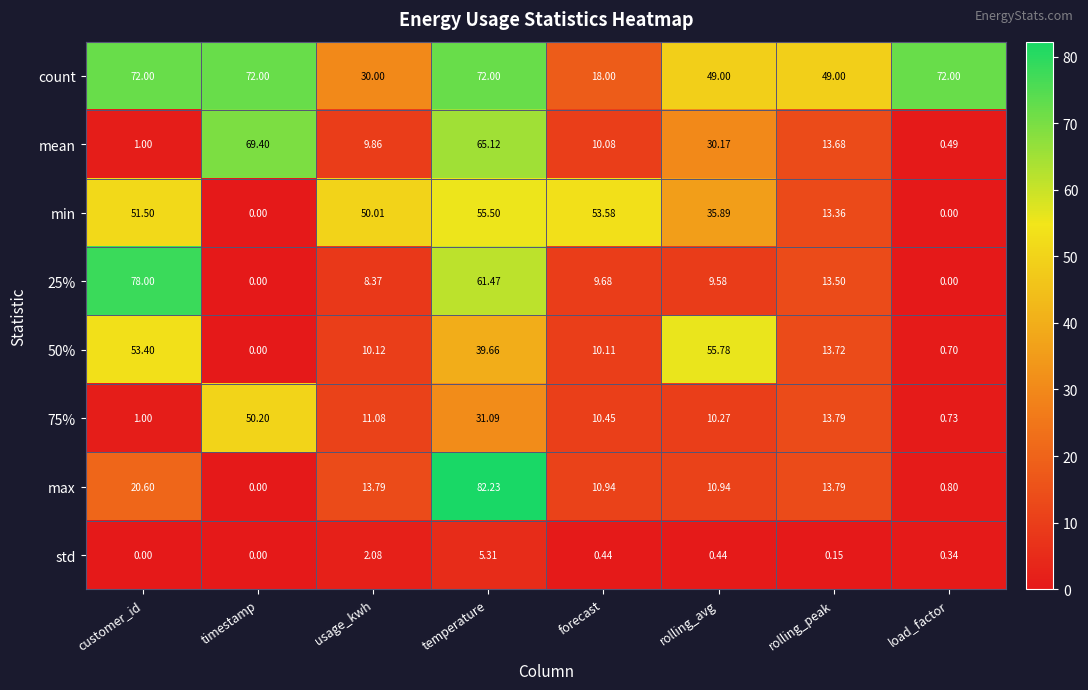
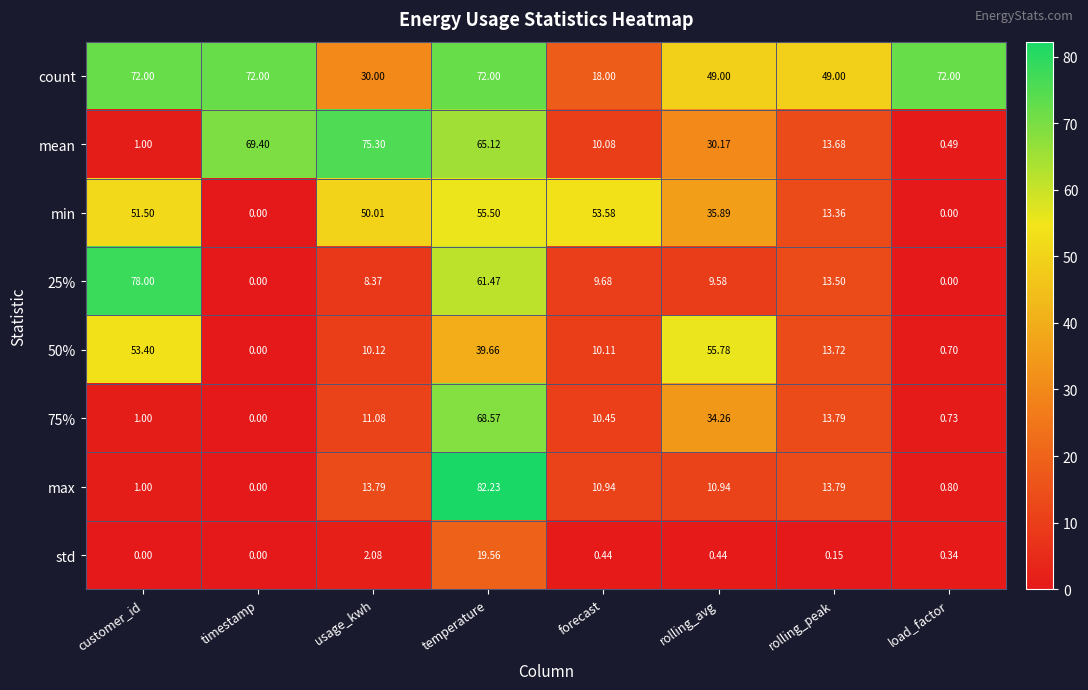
mean, usage_kwh: 9.86 -> 75.30
75%, timestamp: 50.20 -> 0.00
75%, temperature: 31.09 -> 68.57
75%, rolling_avg: 10.27 -> 34.26
max, customer_id: 20.60 -> 1.00
std, temperature: 5.31 -> 19.56
